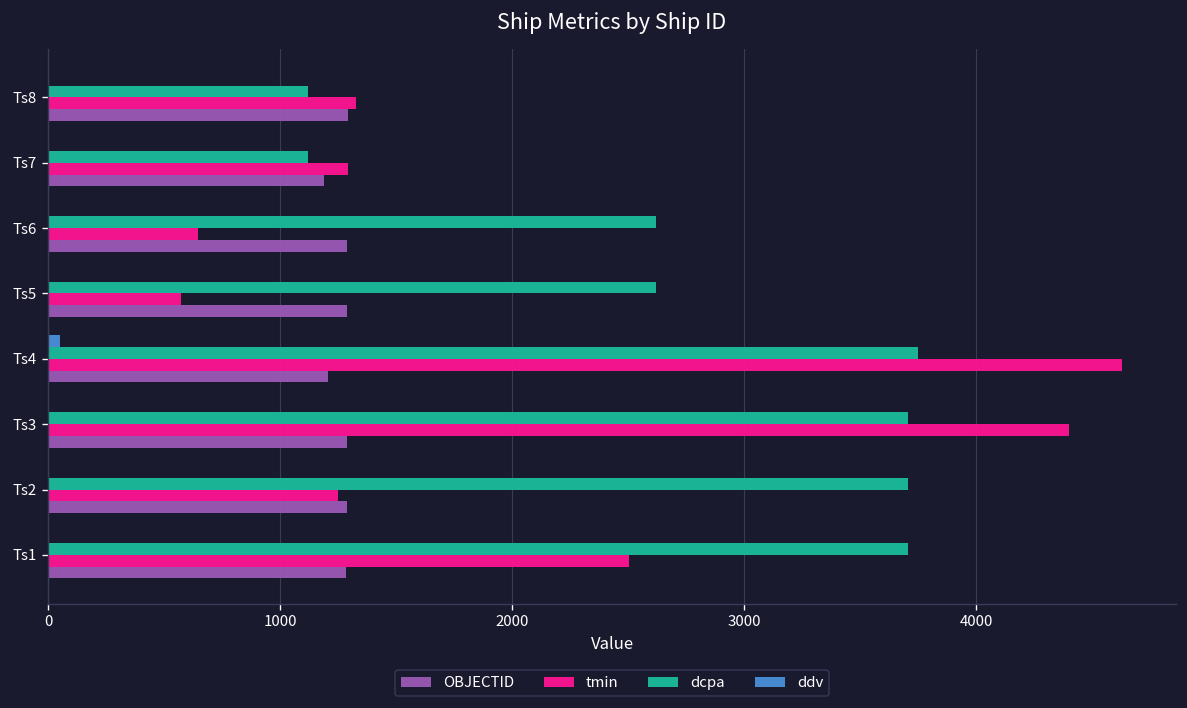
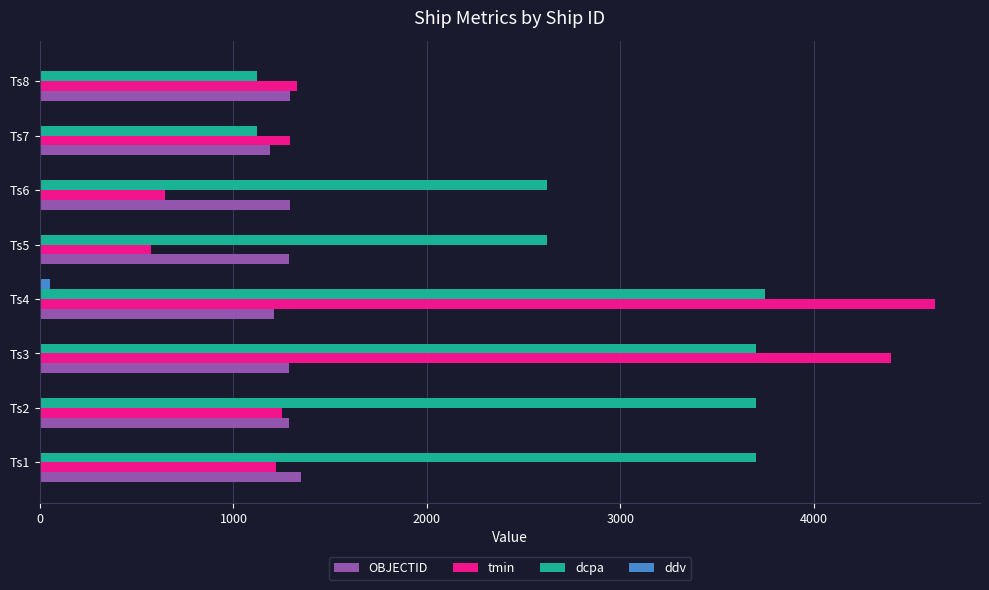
tmin, Ts1: 2500 -> 1220
OBJECTID, Ts1: 1290 -> 1350
